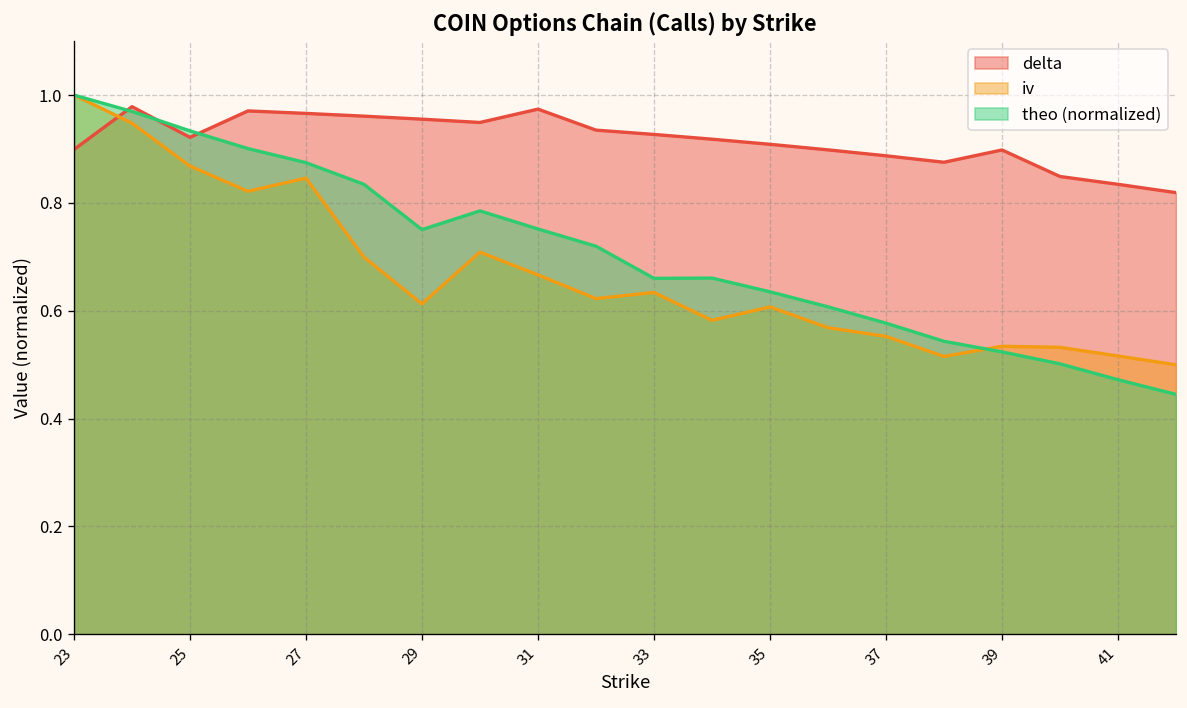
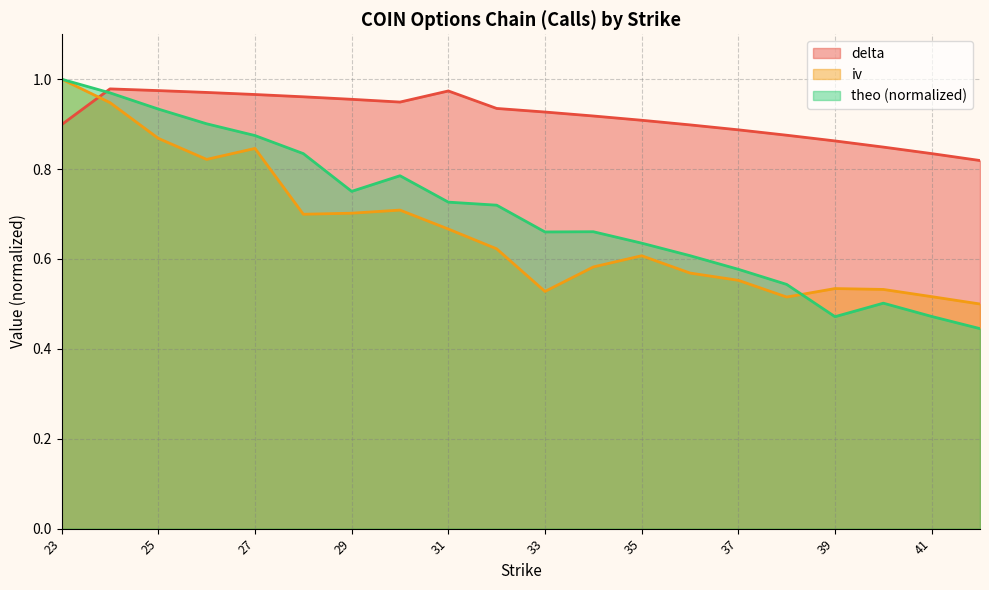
delta, 25: 0.92 -> 0.97
iv, 29: 0.61 -> 0.70
theo (normalized), 31: 0.75 -> 0.73
iv, 33: 0.63 -> 0.53
delta, 39: 0.90 -> 0.86
theo (normalized), 39: 0.52 -> 0.47
